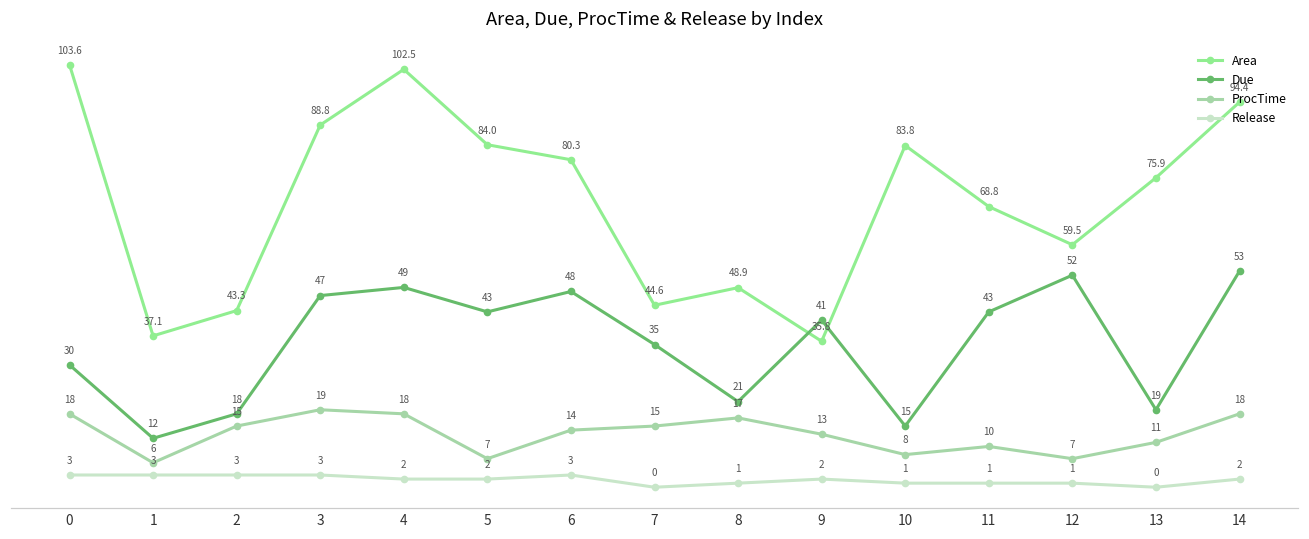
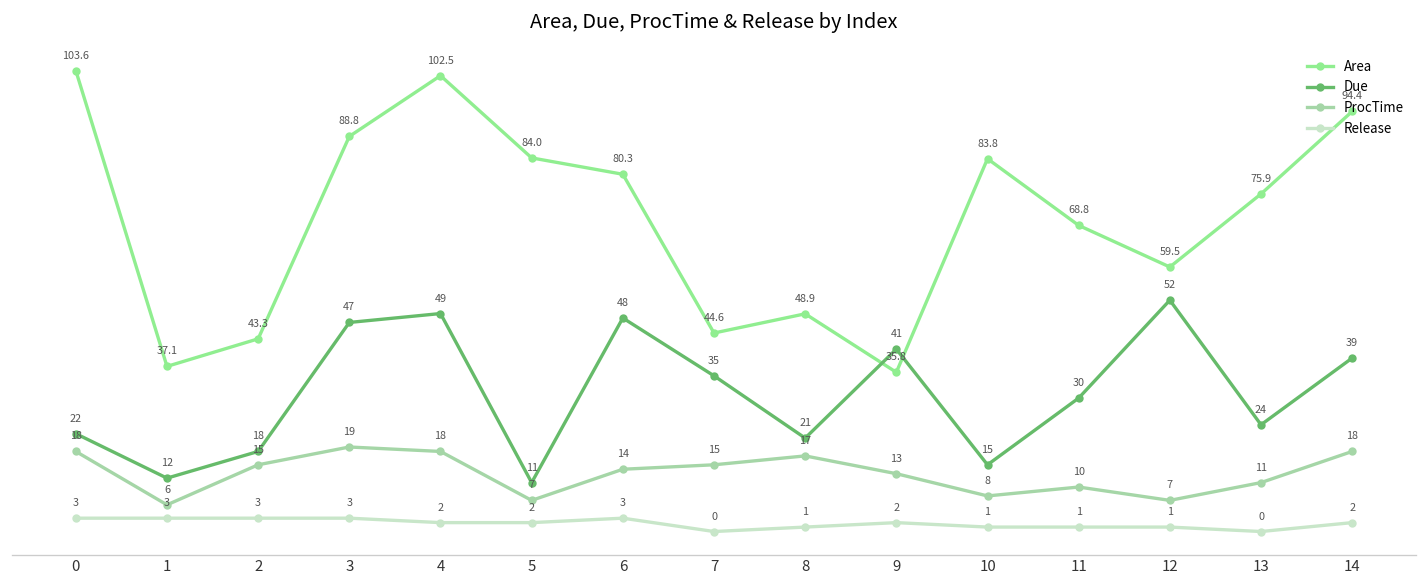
Due, 0: 30 -> 22
Due, 5: 43 -> 11
Due, 11: 43 -> 30
Due, 13: 19 -> 24
Due, 14: 53 -> 39
